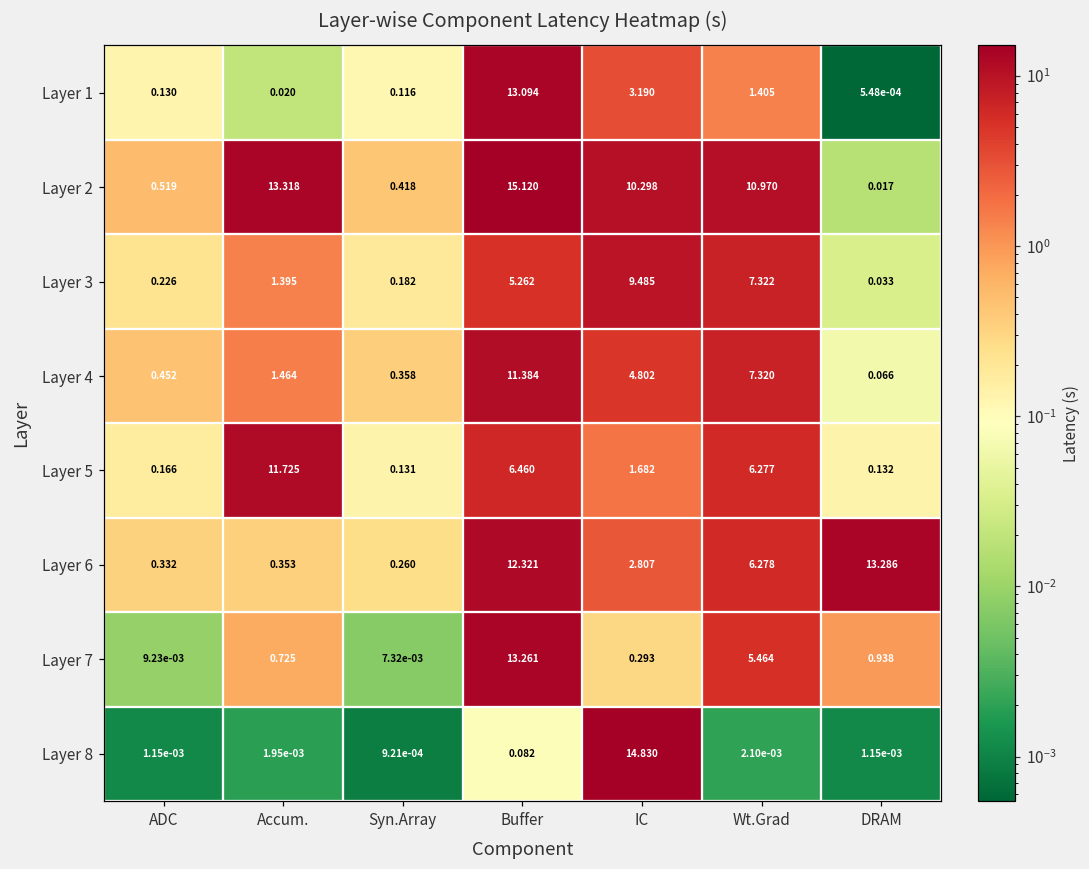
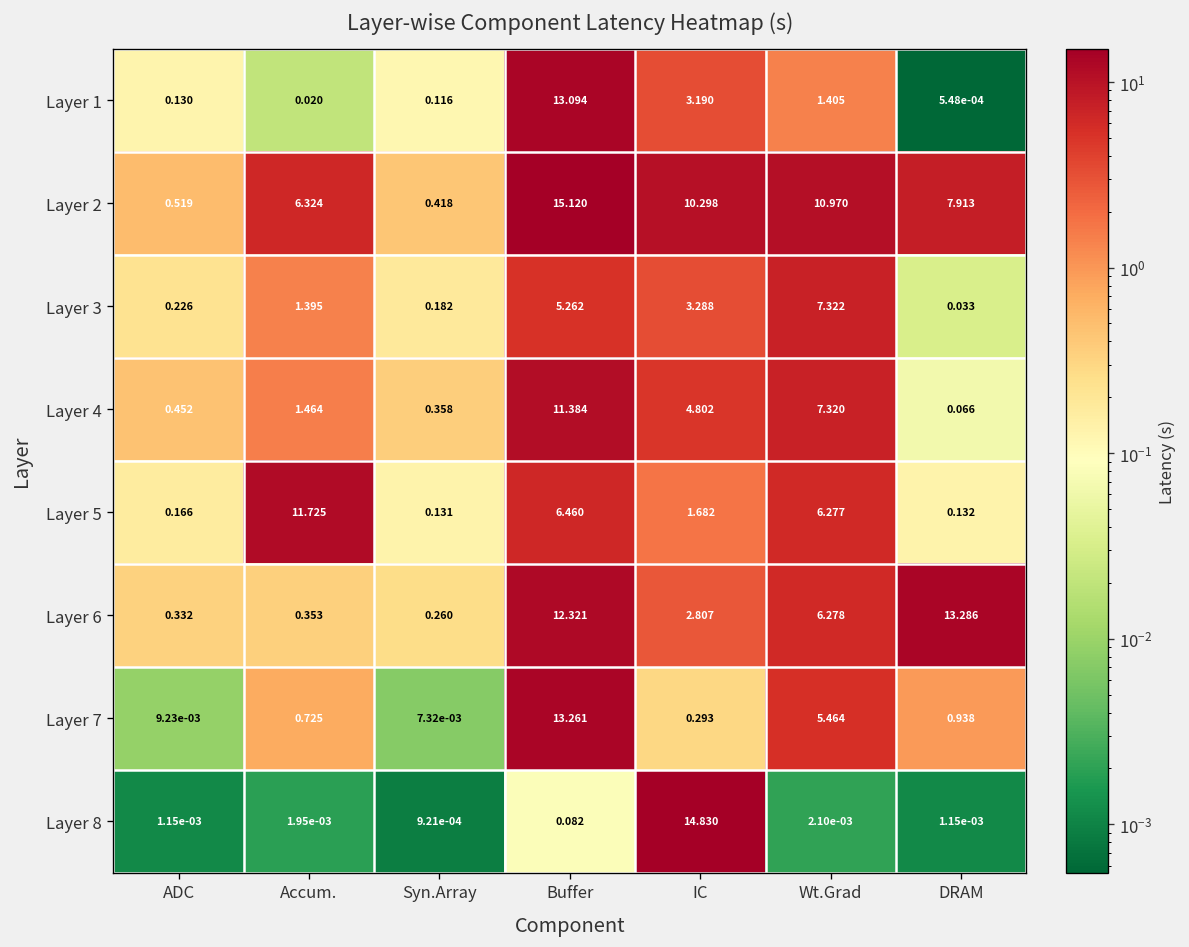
Layer 2, Accum.: 13.318 -> 6.324
Layer 2, DRAM: 0.017 -> 7.913
Layer 3, IC: 9.485 -> 3.288
